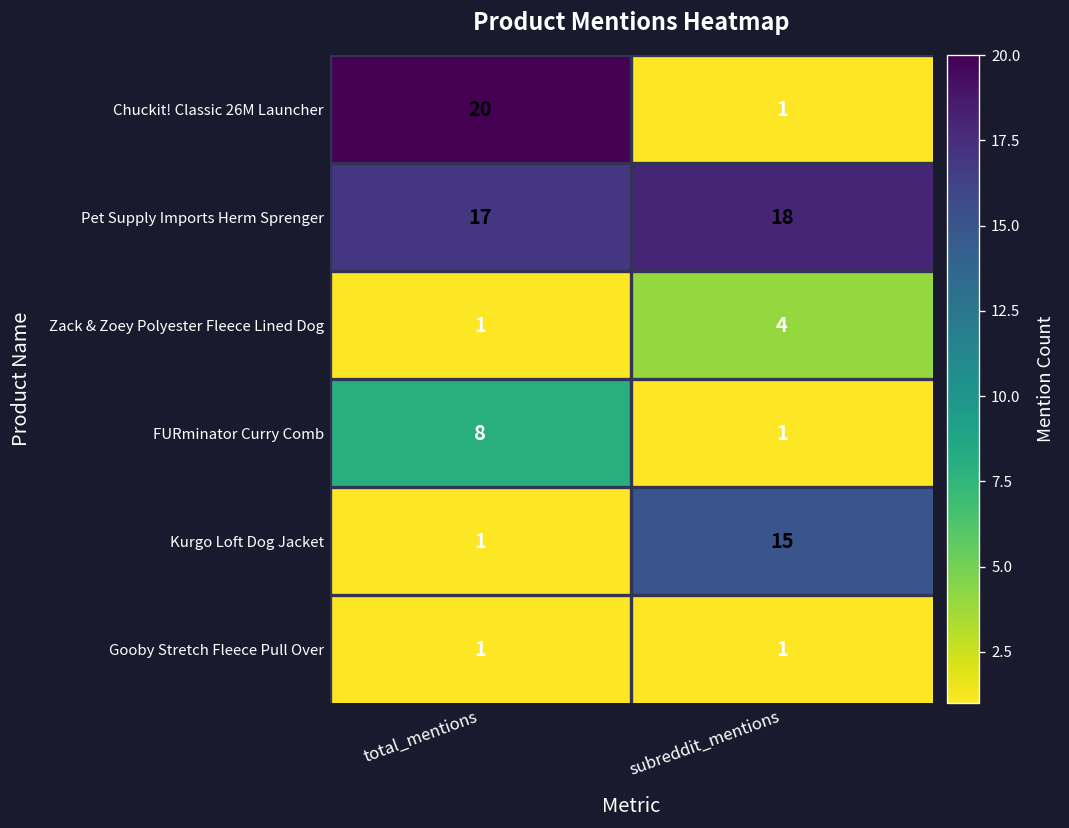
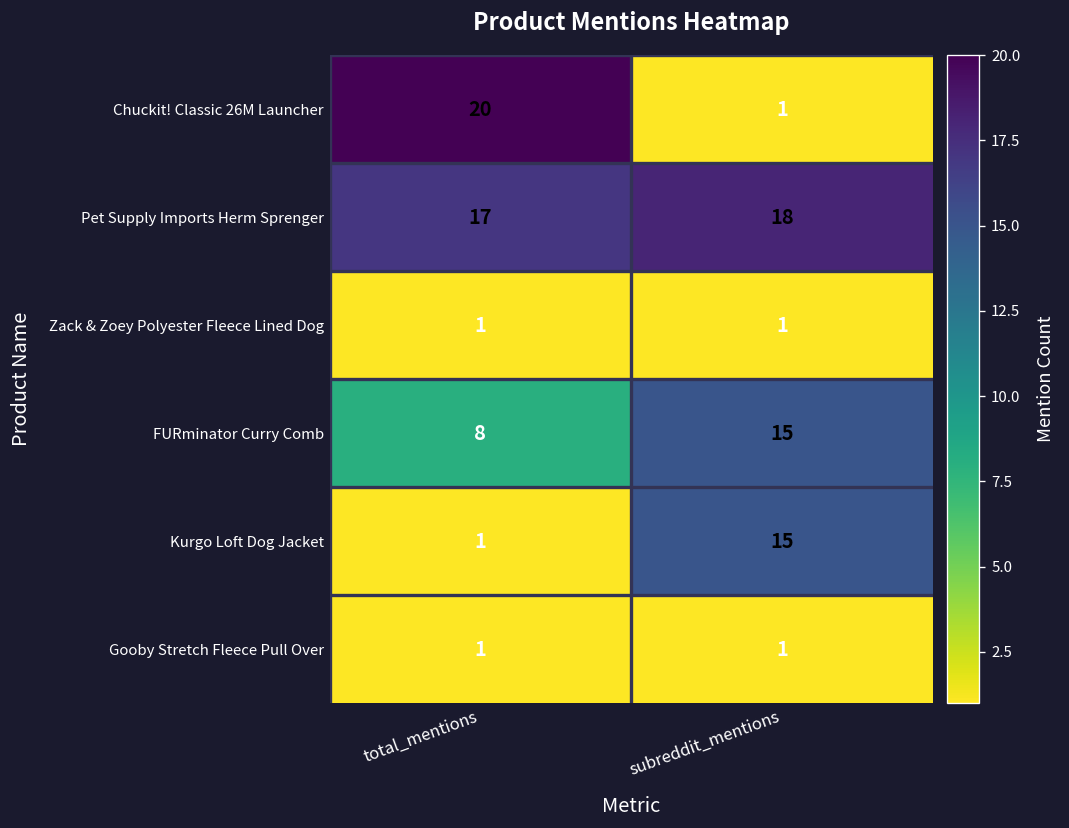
Zack & Zoey Polyester Fleece Lined Dog, subreddit_mentions: 4 -> 1
FURminator Curry Comb, subreddit_mentions: 1 -> 15
